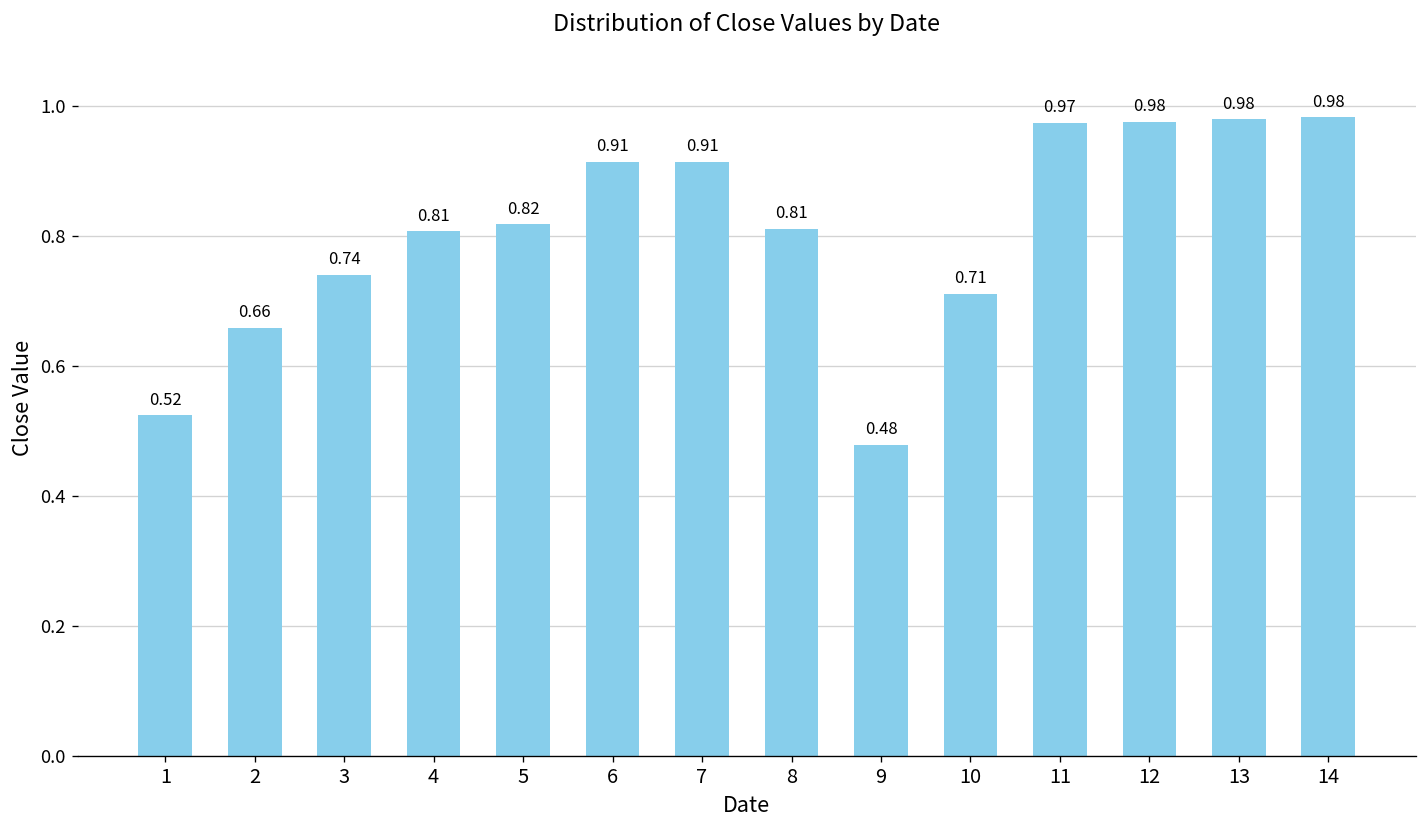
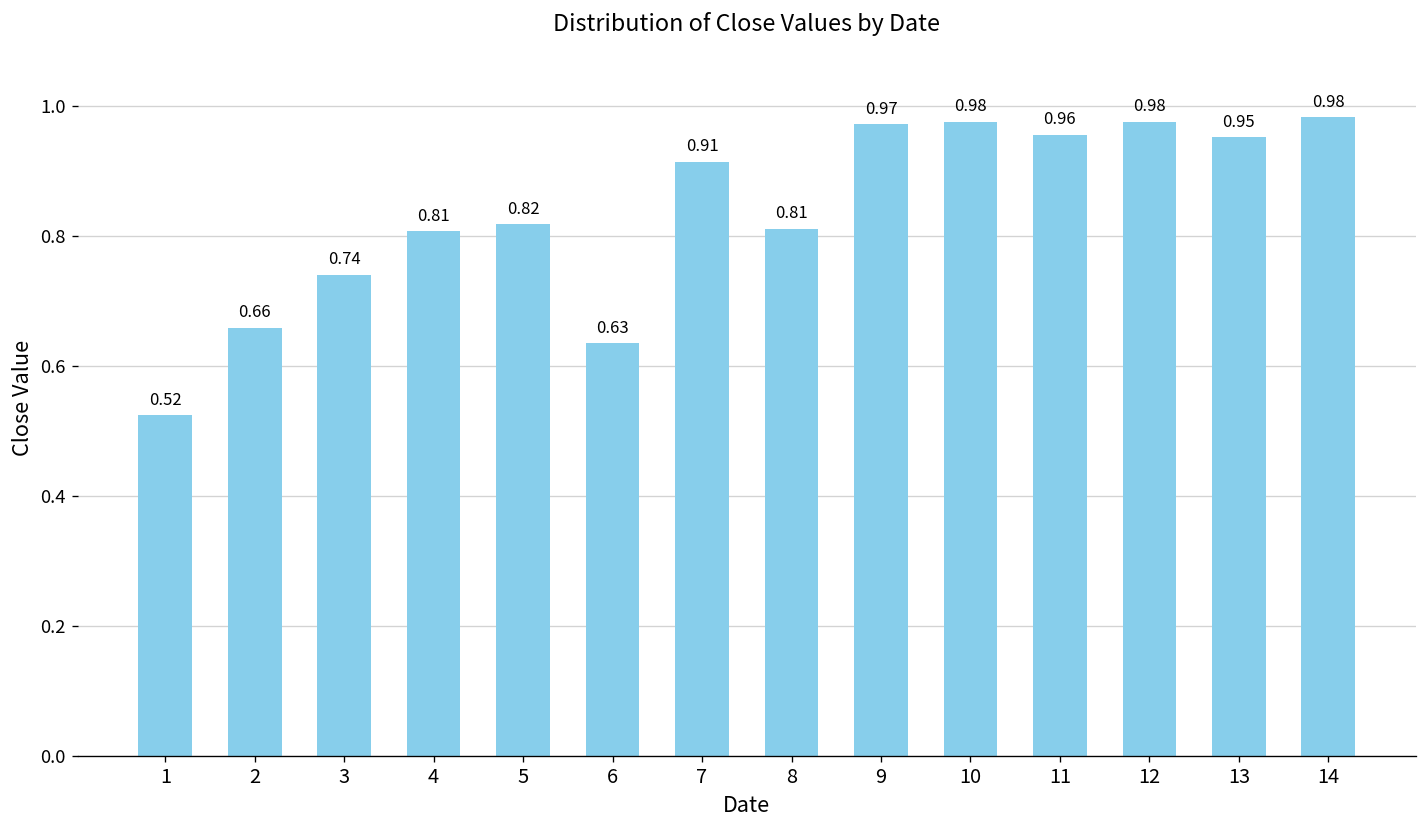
6: 0.91 -> 0.63
9: 0.48 -> 0.97
10: 0.71 -> 0.98
11: 0.97 -> 0.96
13: 0.98 -> 0.95
